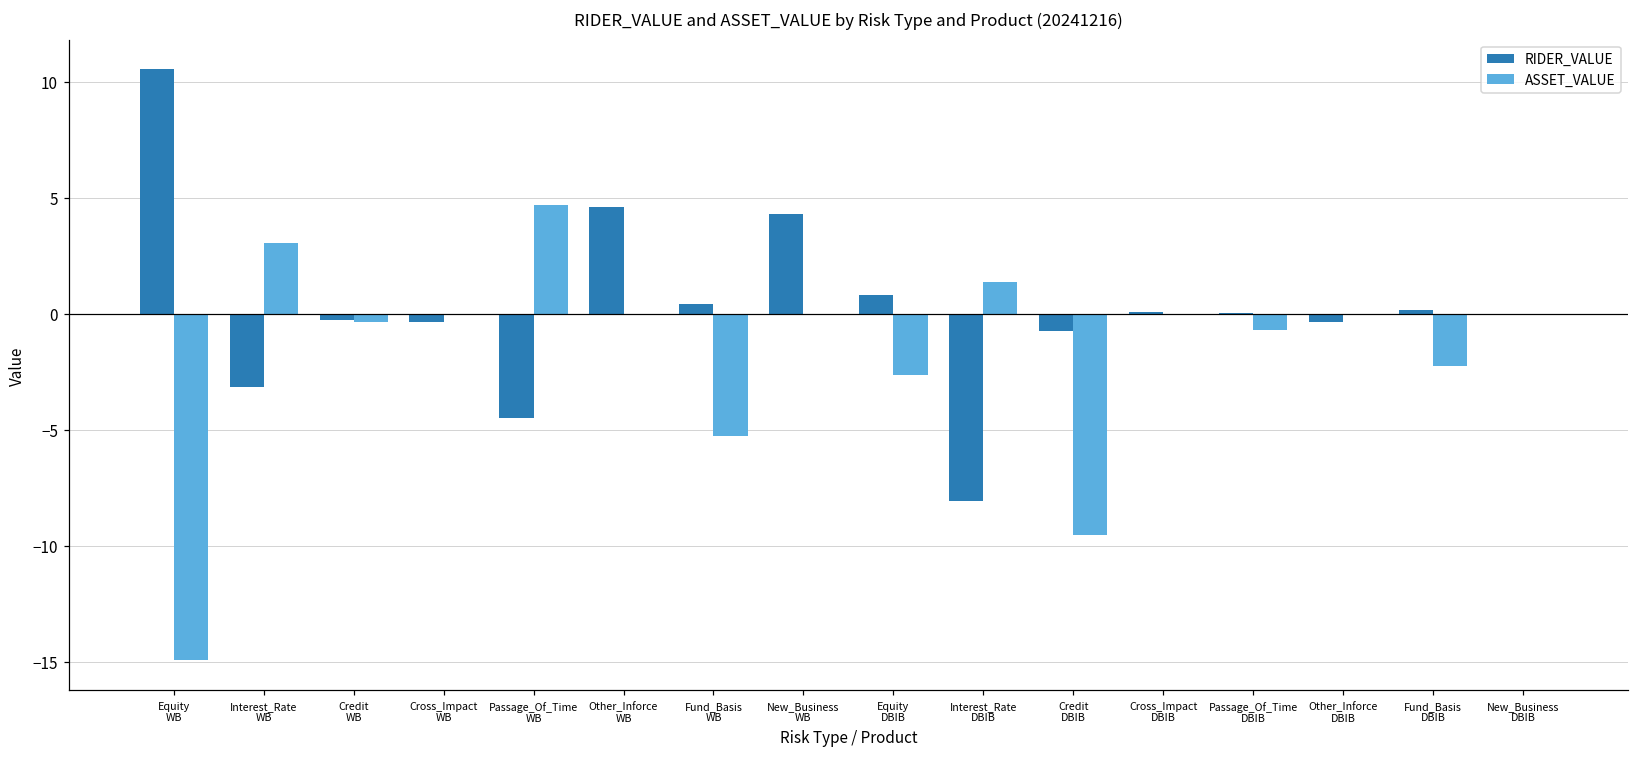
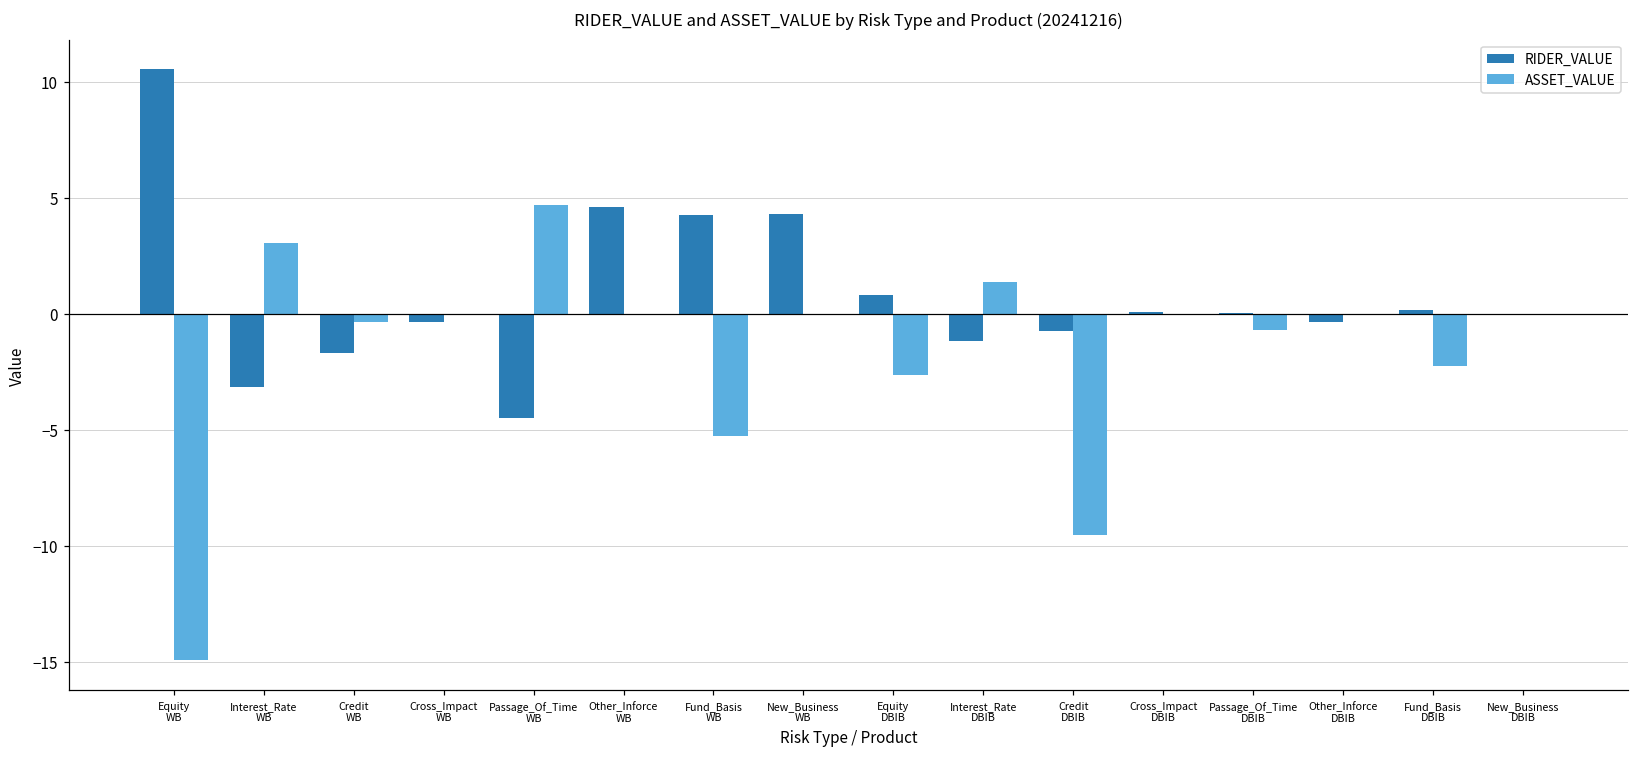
RIDER_VALUE, Credit WB: -0.3 -> -1.7
RIDER_VALUE, Fund_Basis WB: 0.4 -> 4.2
RIDER_VALUE, Interest_Rate DBIB: -8.1 -> -1.2
